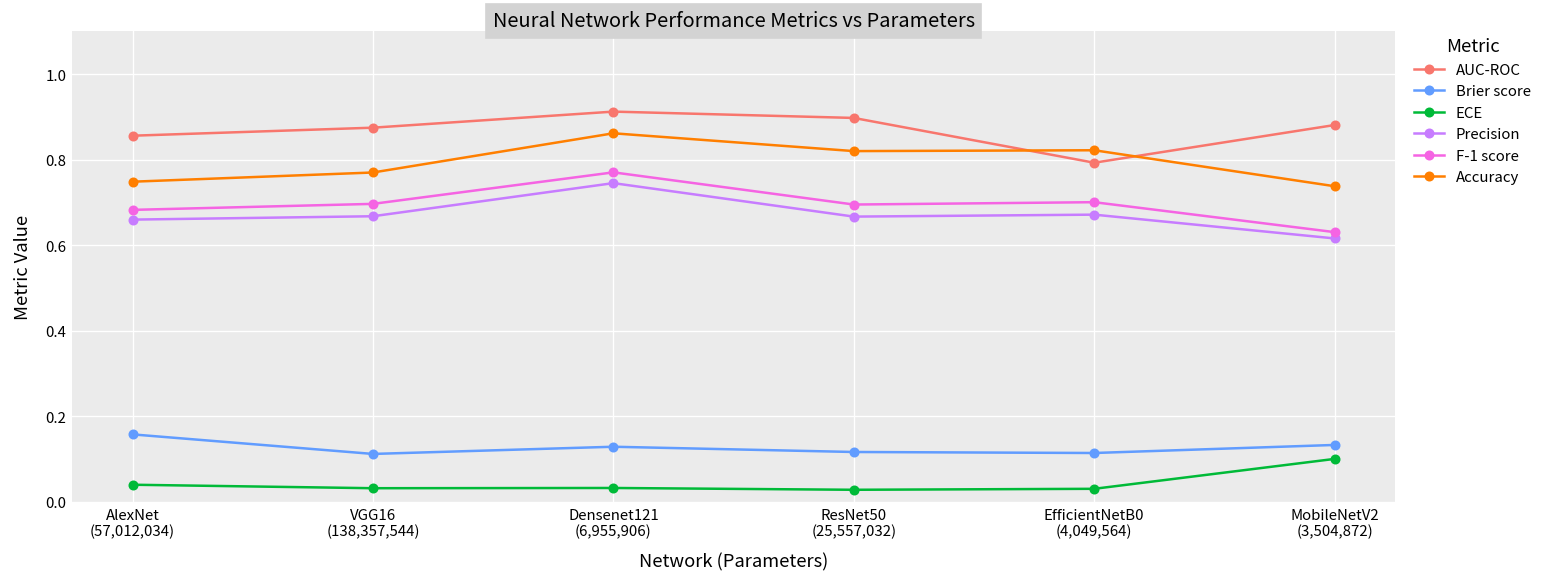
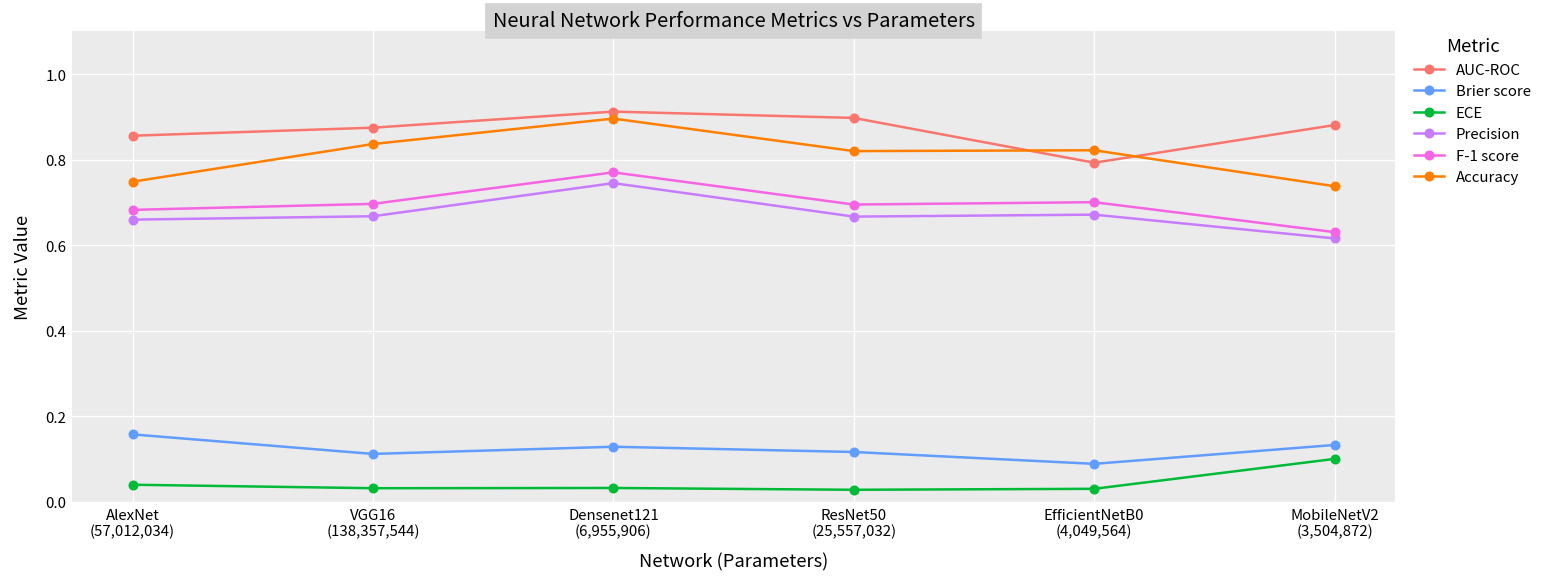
Accuracy, VGG16 (138,357,544): 0.77 -> 0.84
Accuracy, Densenet121 (6,955,906): 0.86 -> 0.90
Brier score, EfficientNetB0 (4,049,564): 0.11 -> 0.09
